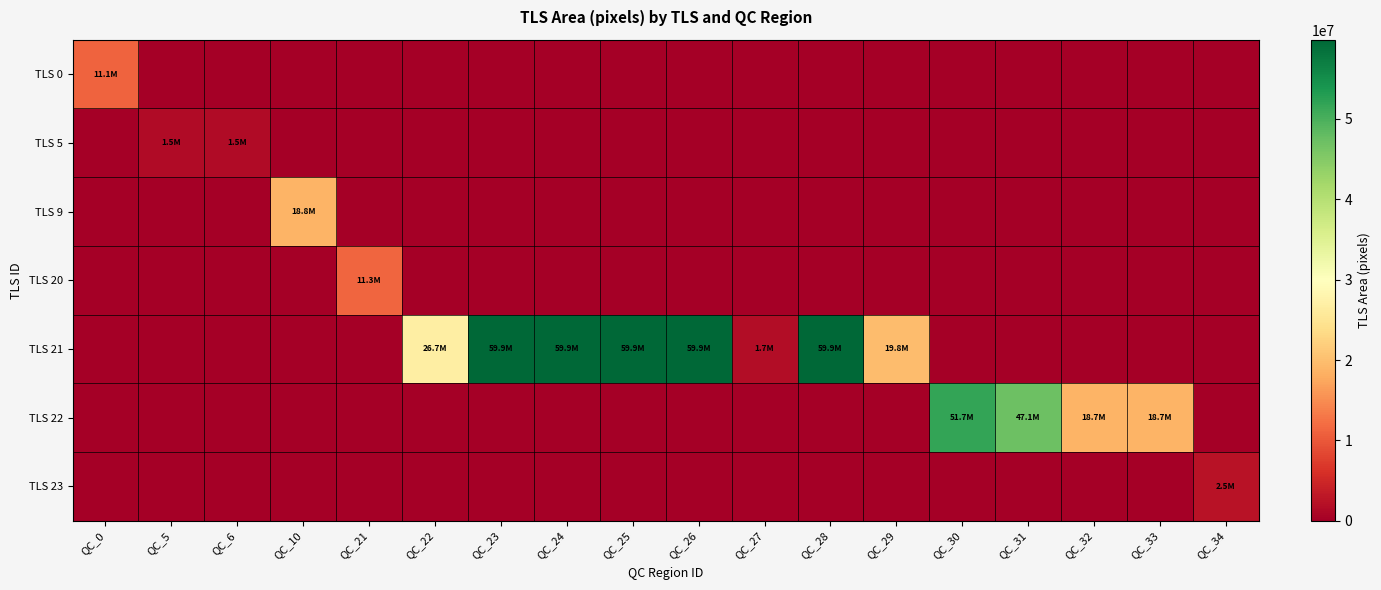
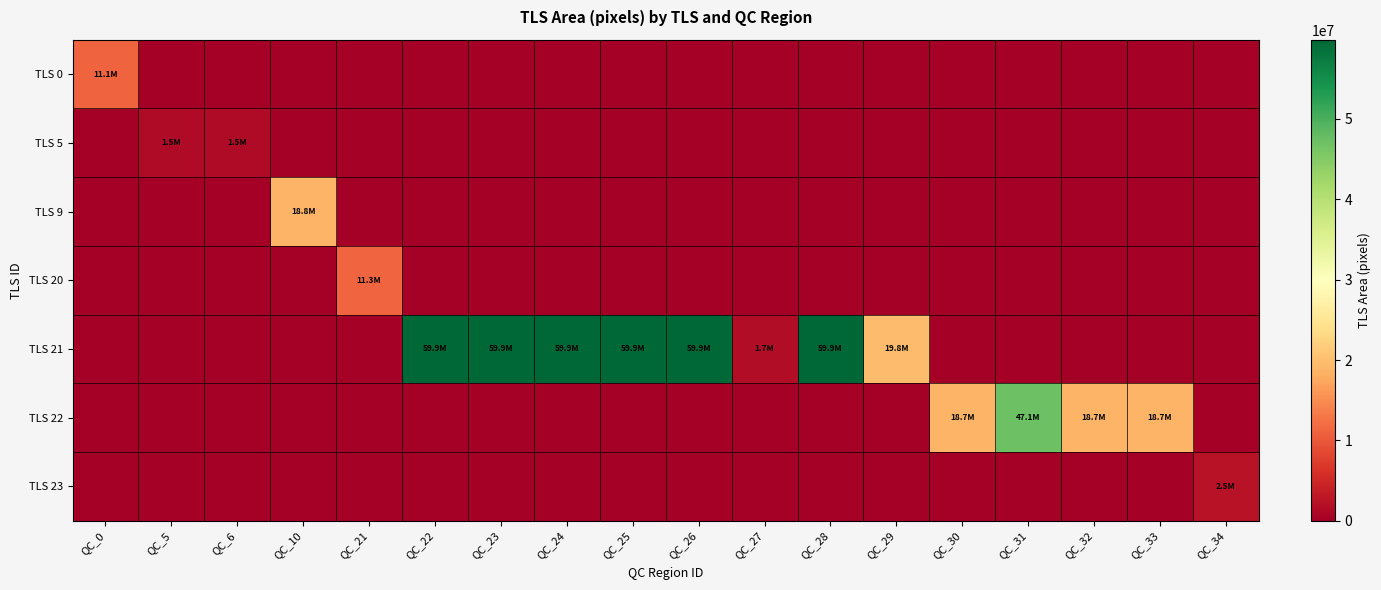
TLS 21, QC_22: 26.7M -> 59.9M
TLS 22, QC_30: 51.7M -> 18.7M
